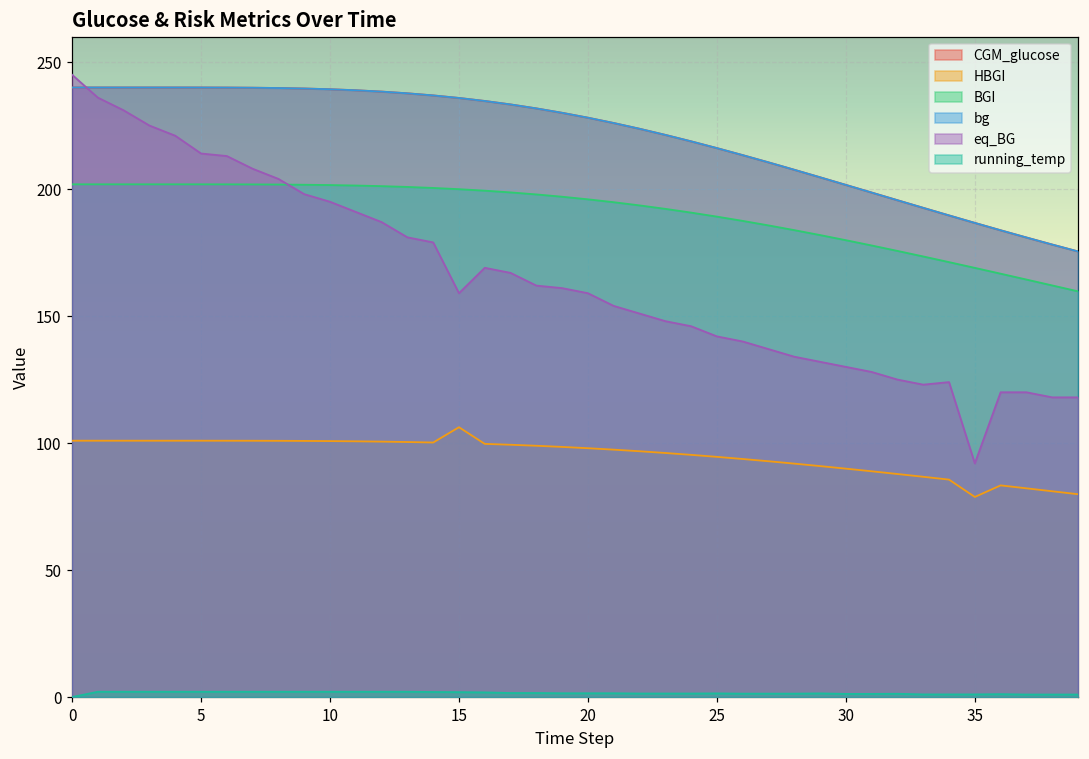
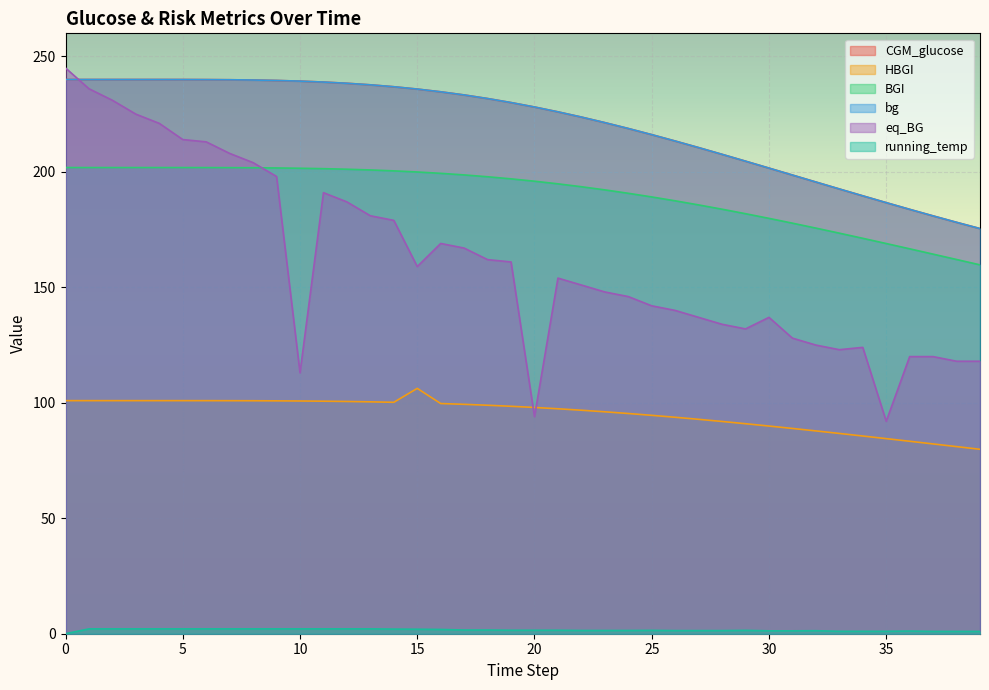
eq_BG, 10: 195 -> 113
eq_BG, 20: 159 -> 94
eq_BG, 30: 130 -> 137
HBGI, 35: 79 -> 84
